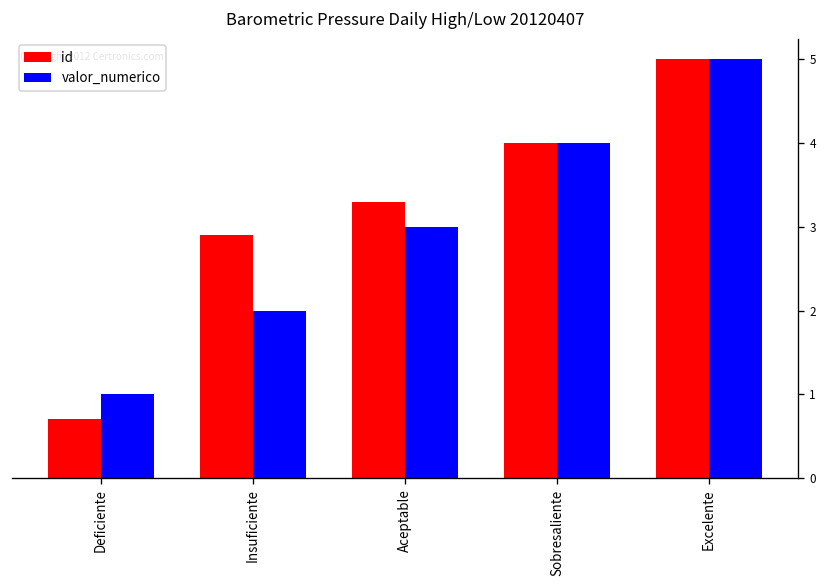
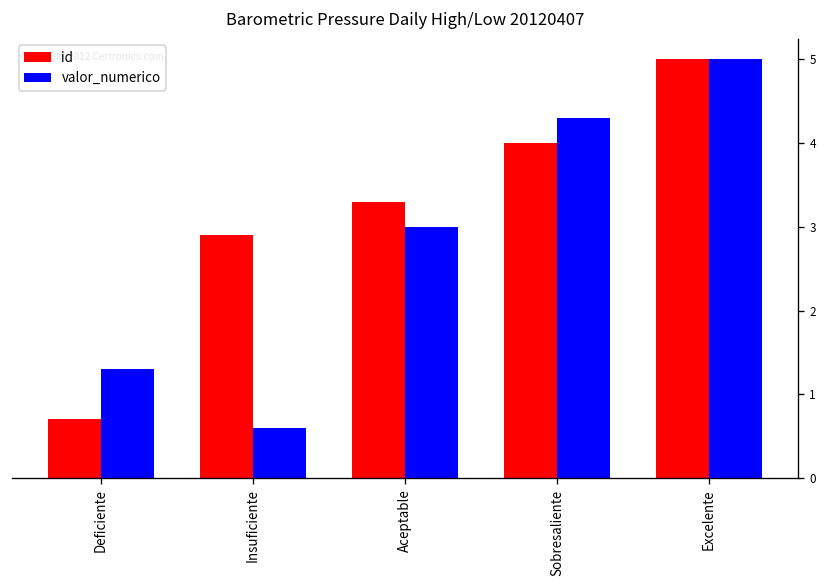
valor_numerico, Deficiente: 1.0 -> 1.3
valor_numerico, Insuficiente: 2.0 -> 0.6
valor_numerico, Sobresaliente: 4.0 -> 4.3
